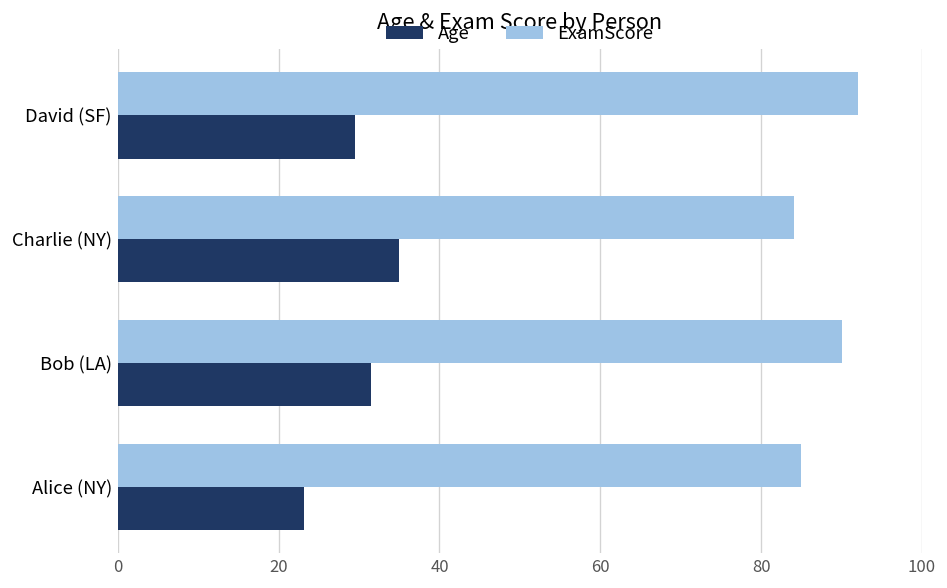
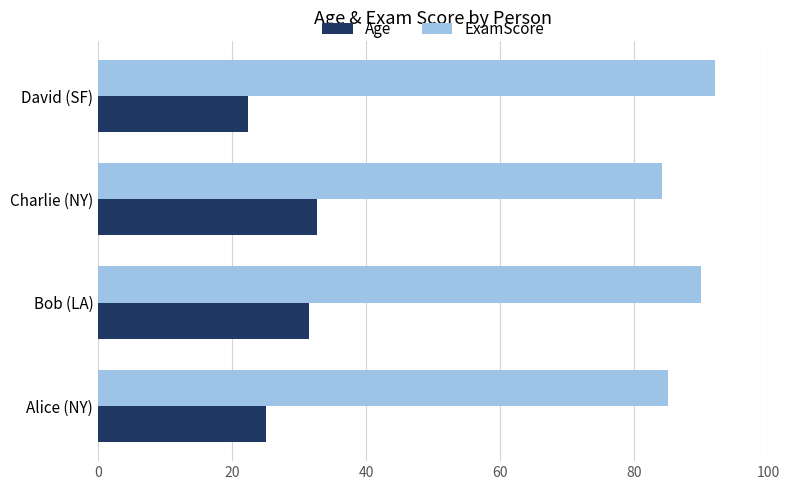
Age, David (SF): 30 -> 22
Age, Charlie (NY): 35 -> 33
Age, Alice (NY): 23 -> 25
